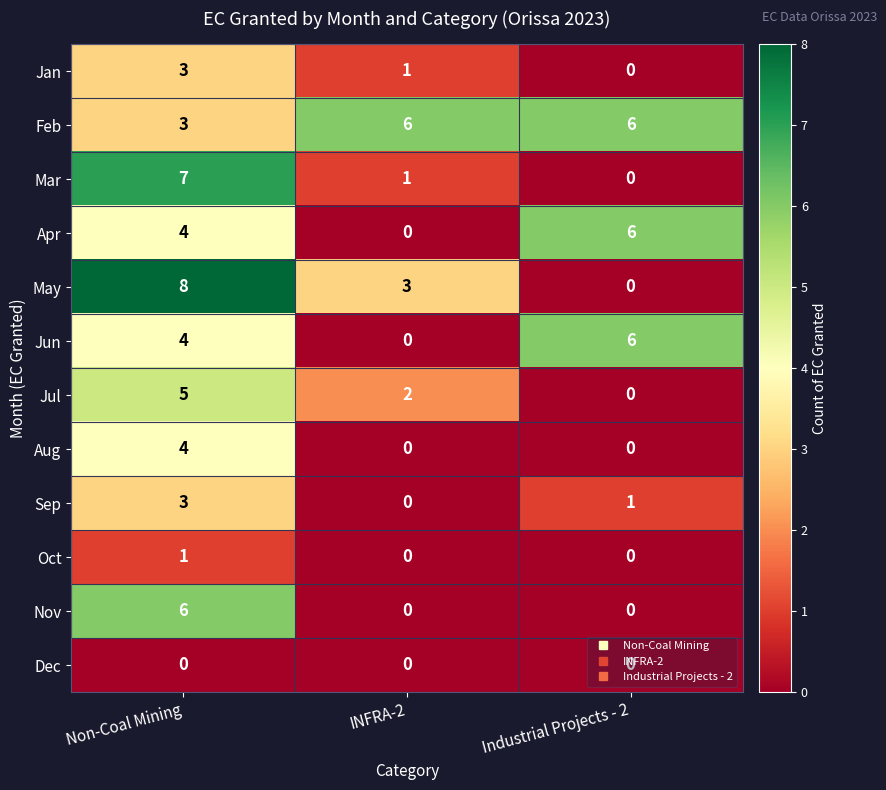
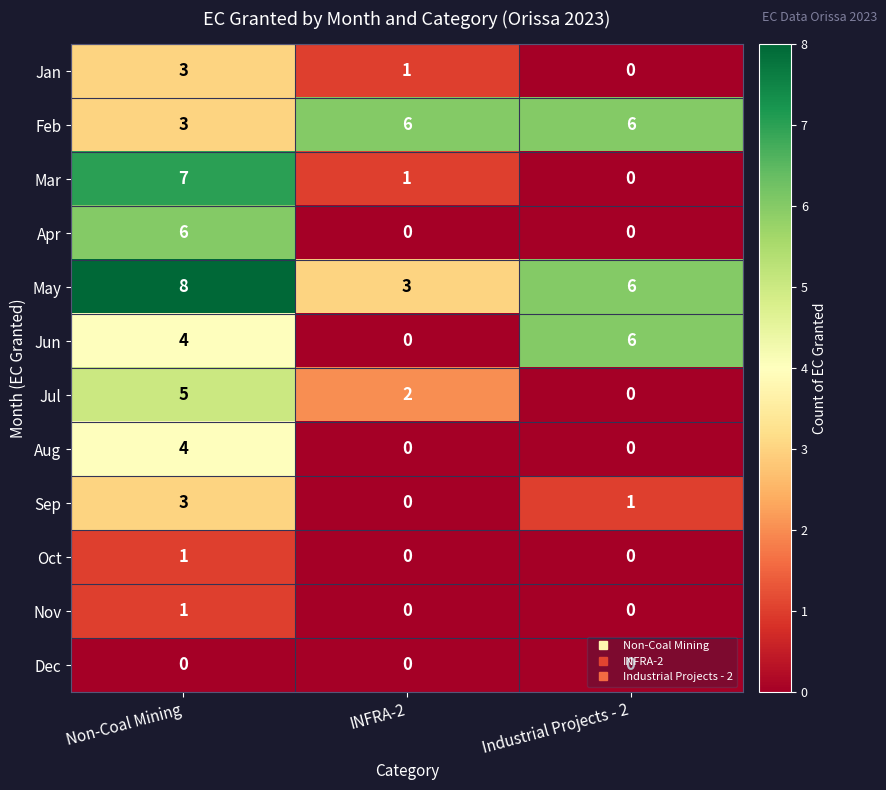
Apr, Non-Coal Mining: 4 -> 6
Apr, Industrial Projects - 2: 6 -> 0
May, Industrial Projects - 2: 0 -> 6
Nov, Non-Coal Mining: 6 -> 1
